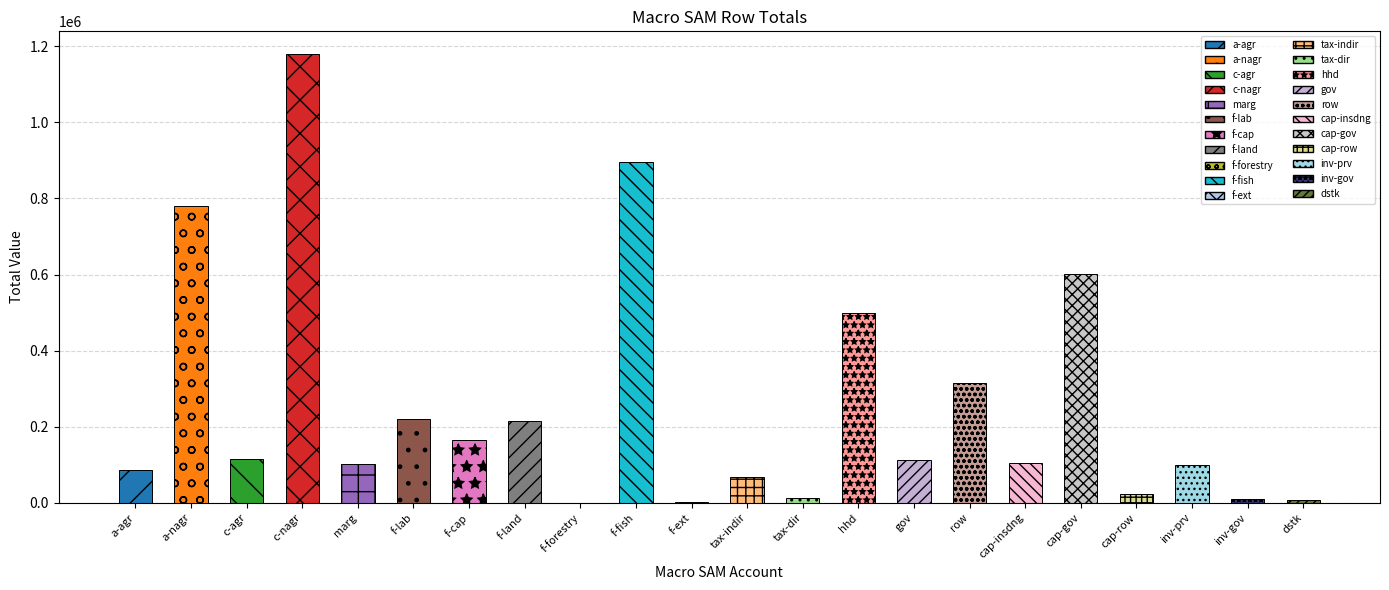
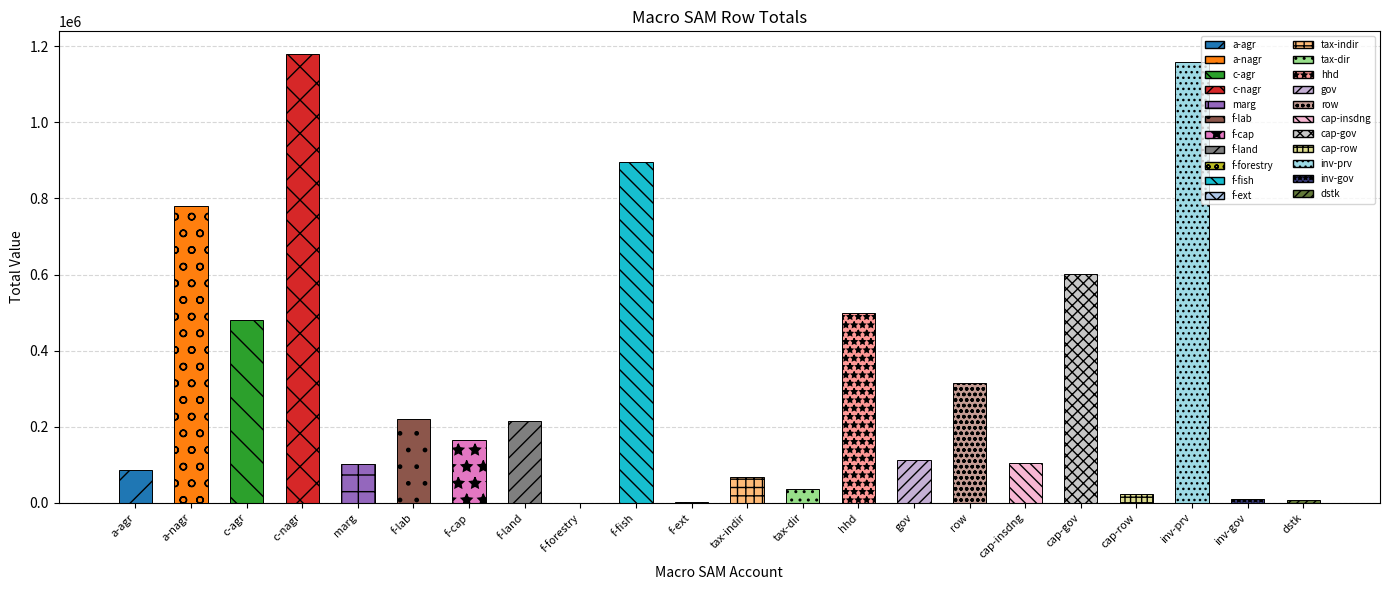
c-agr: 110000 -> 480000
tax-dir: 10000 -> 40000
inv-prv: 100000 -> 1160000
